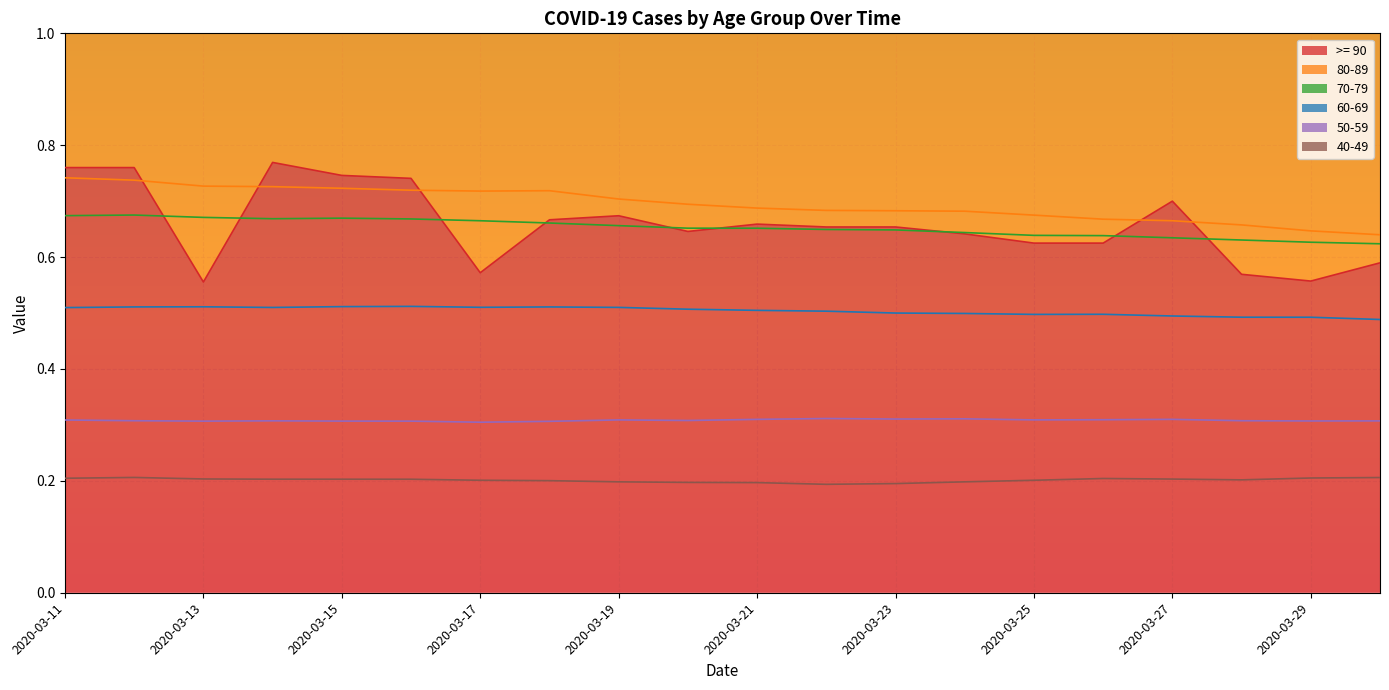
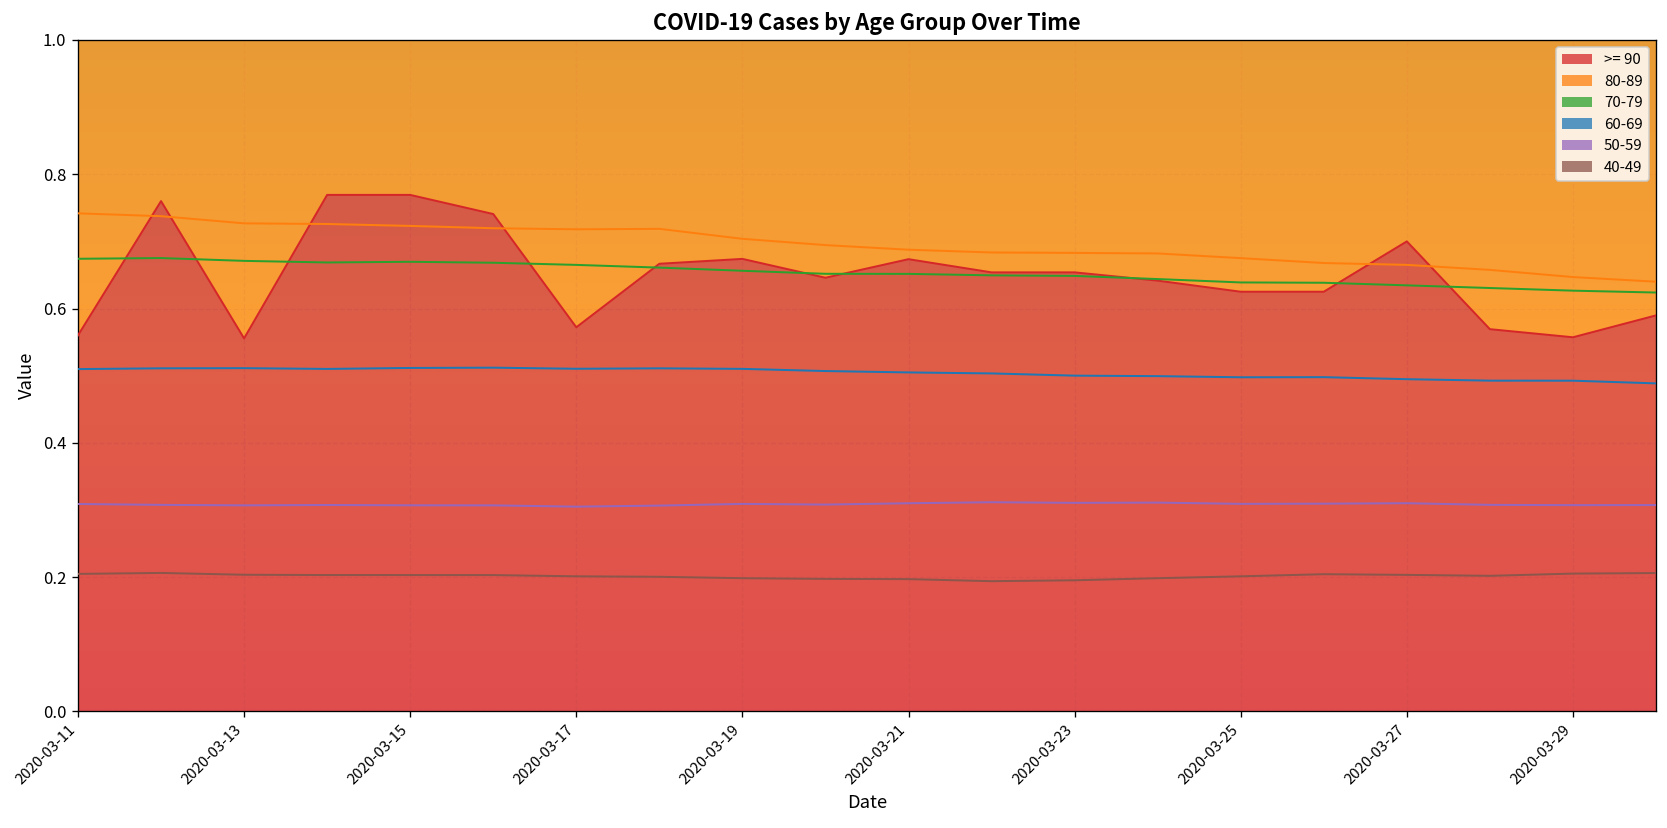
>= 90, 2020-03-11: 0.76 -> 0.56
>= 90, 2020-03-15: 0.75 -> 0.77
>= 90, 2020-03-21: 0.66 -> 0.67
